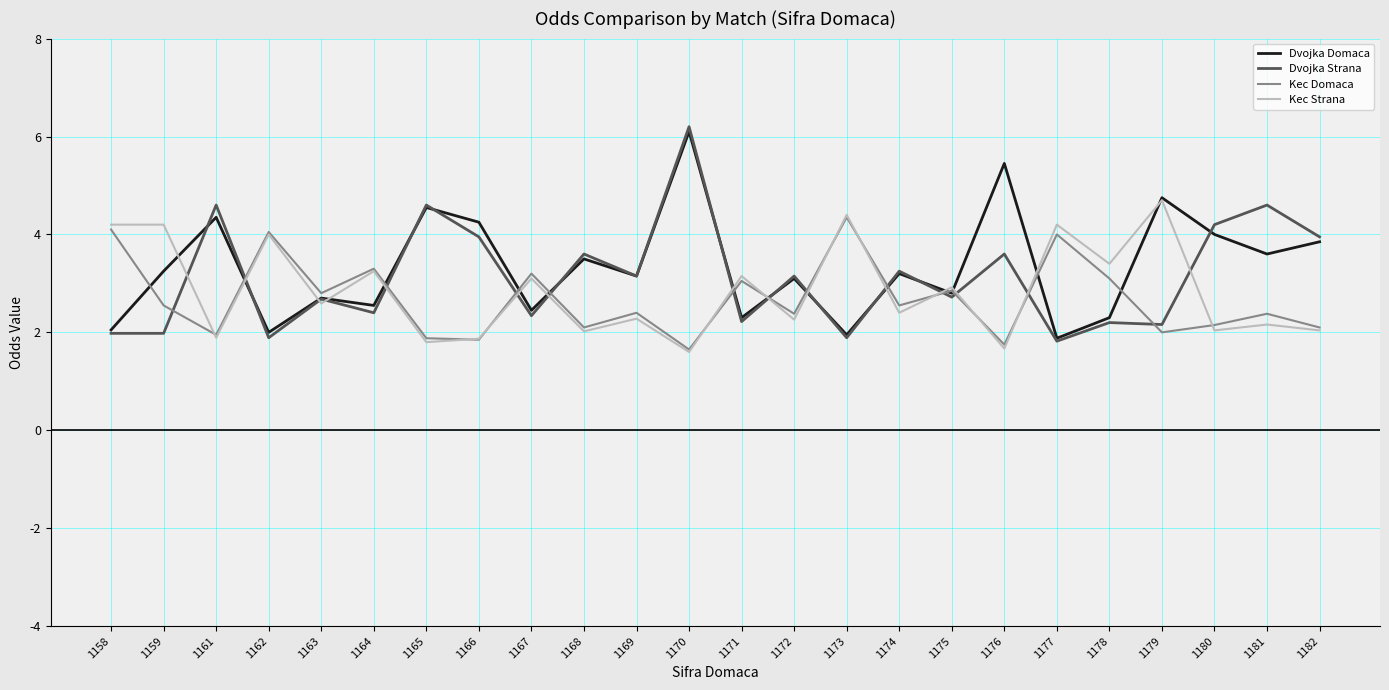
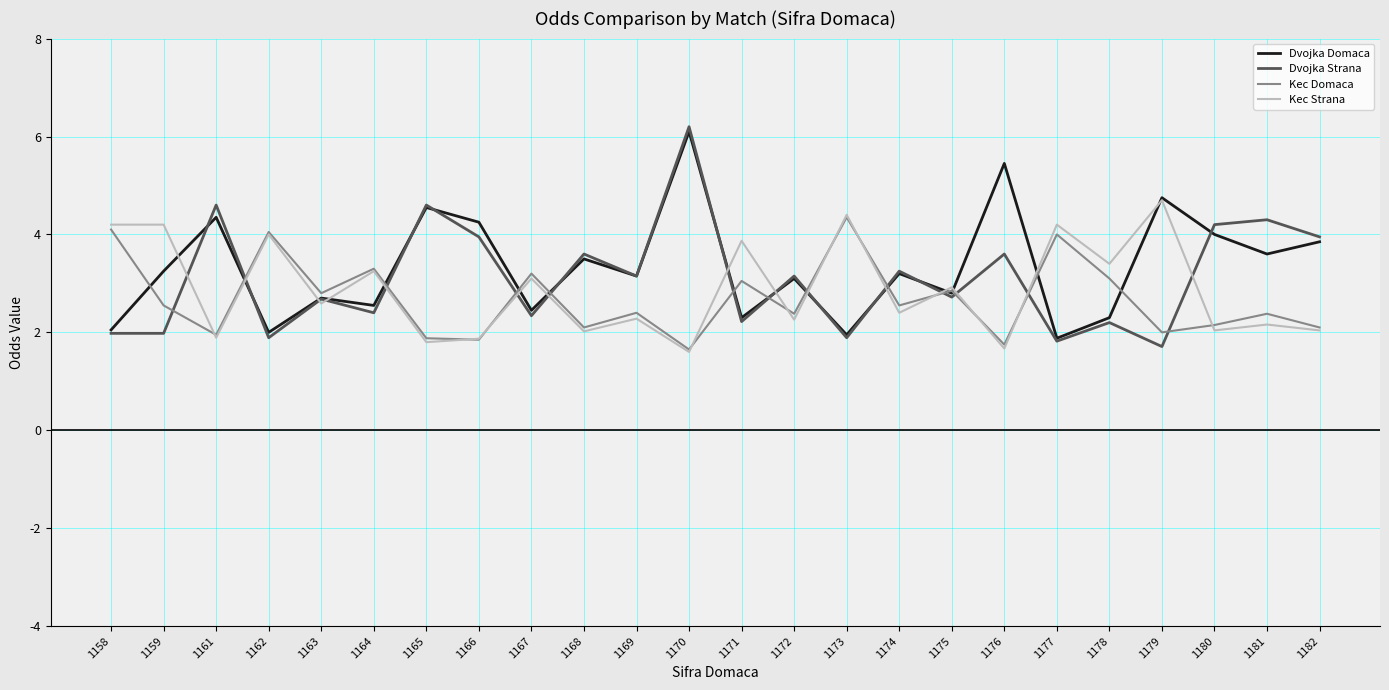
Kec Strana, 1171: 3.2 -> 3.9
Dvojka Strana, 1179: 2.2 -> 1.7
Dvojka Strana, 1181: 4.6 -> 4.3
